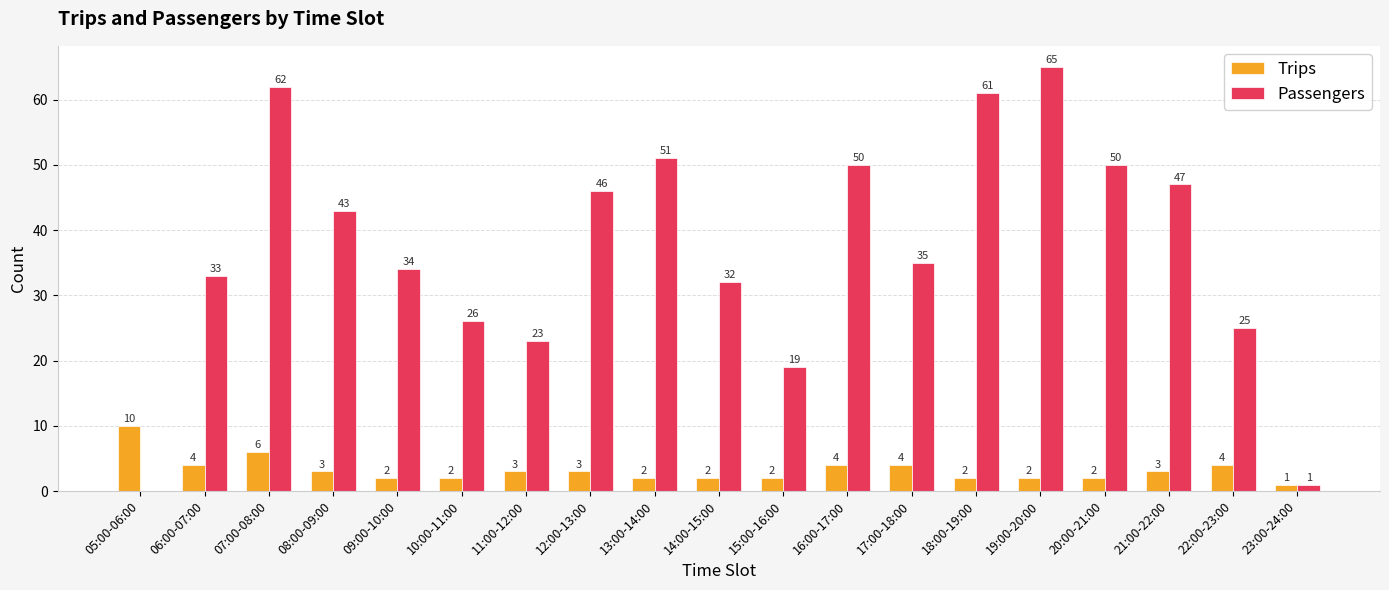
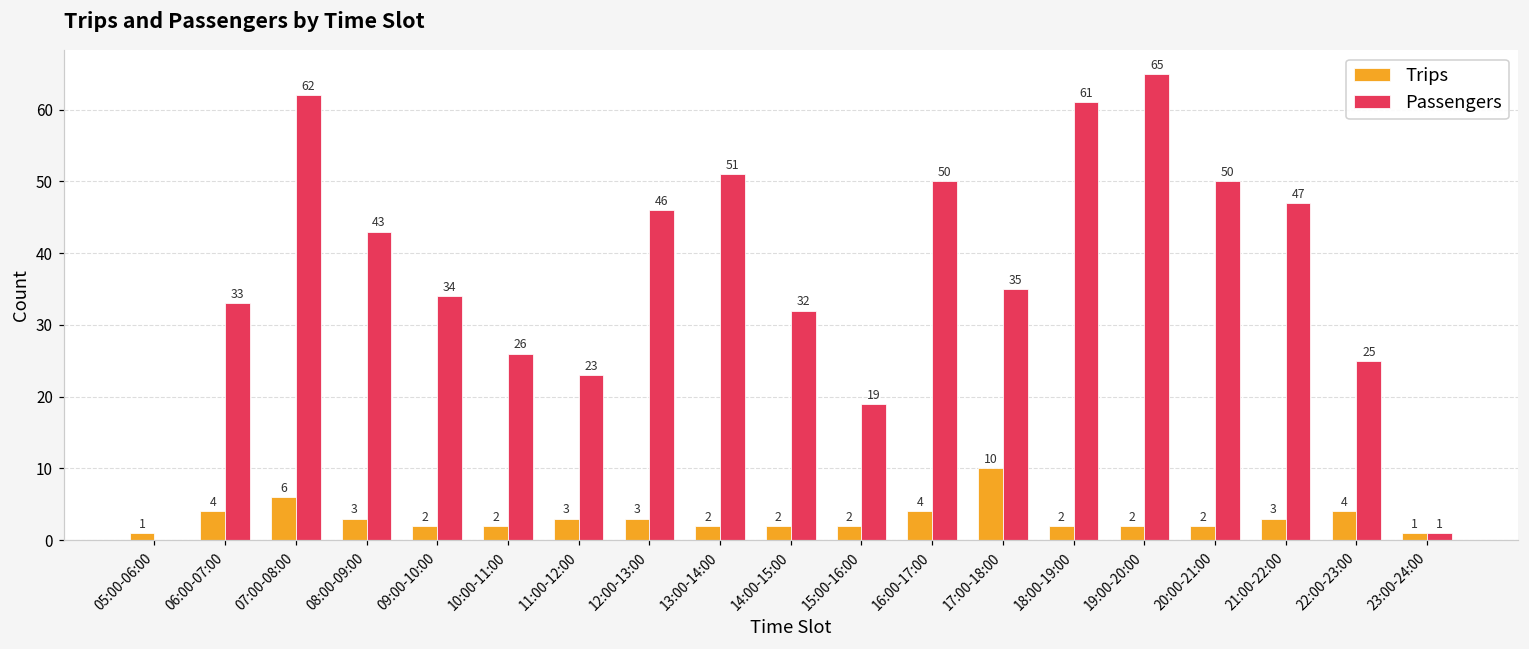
Trips, 05:00-06:00: 10 -> 1
Trips, 17:00-18:00: 4 -> 10
